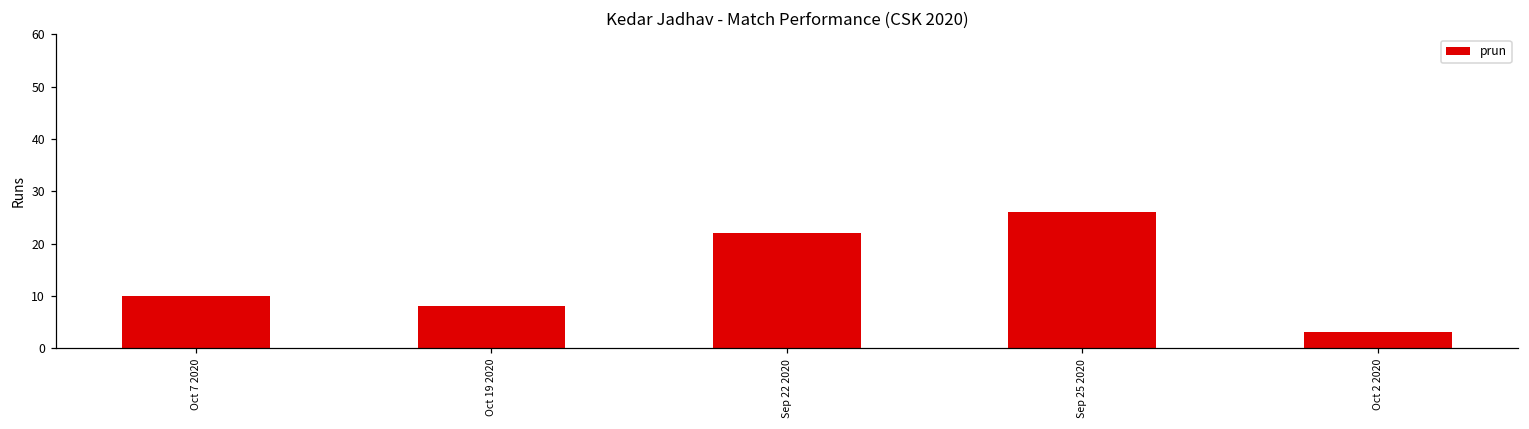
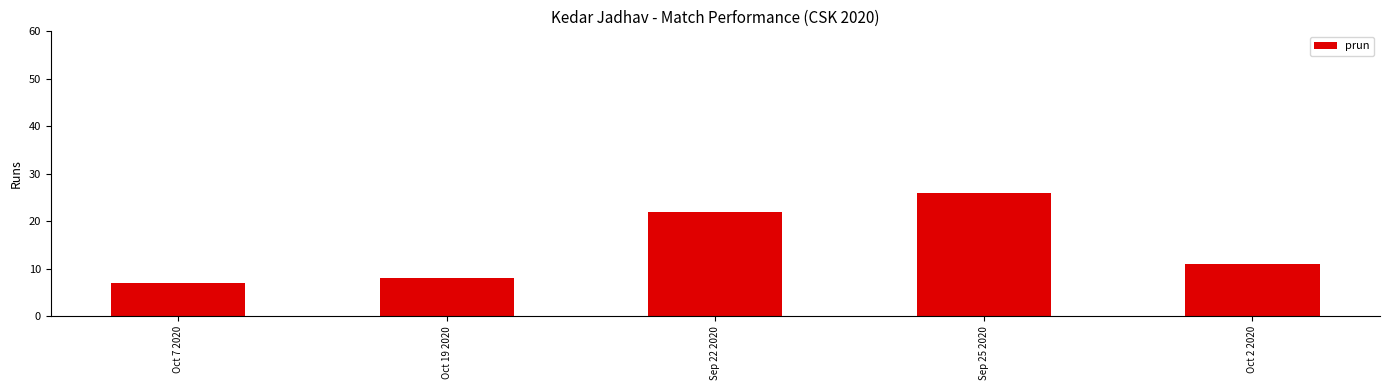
Oct 7 2020: 10 -> 7
Oct 2 2020: 3 -> 11
